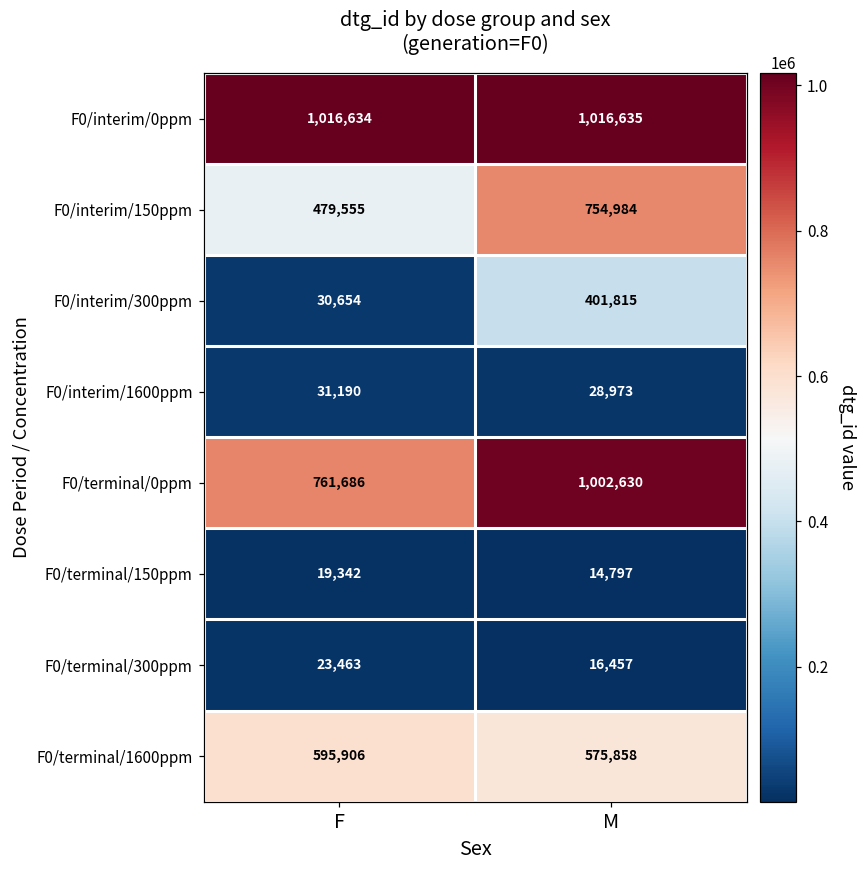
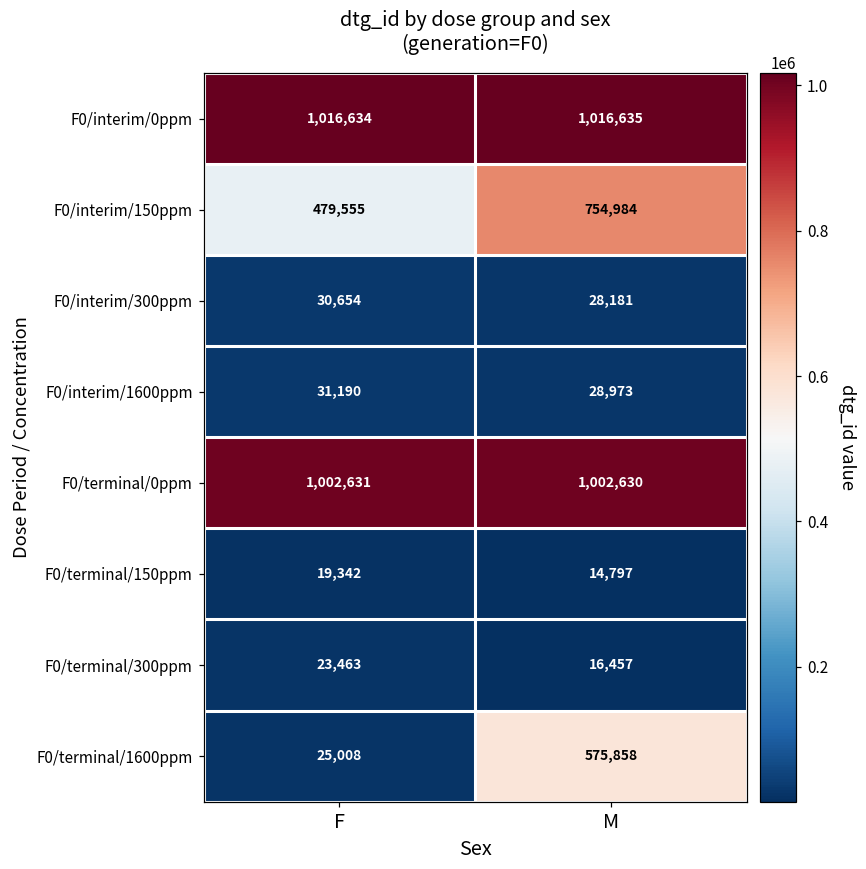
F0/interim/300ppm, M: 401,815 -> 28,181
F0/terminal/0ppm, F: 761,686 -> 1,002,631
F0/terminal/1600ppm, F: 595,906 -> 25,008
